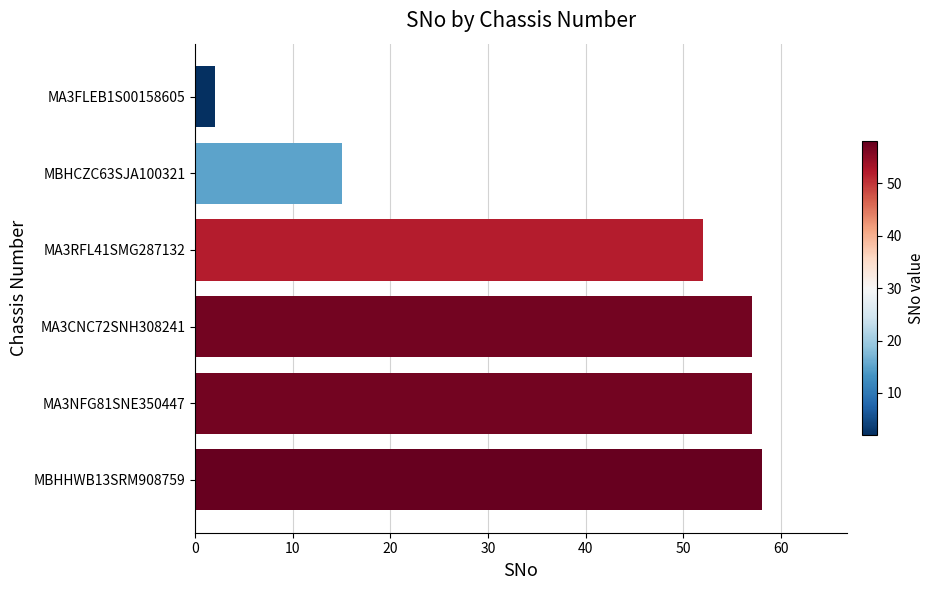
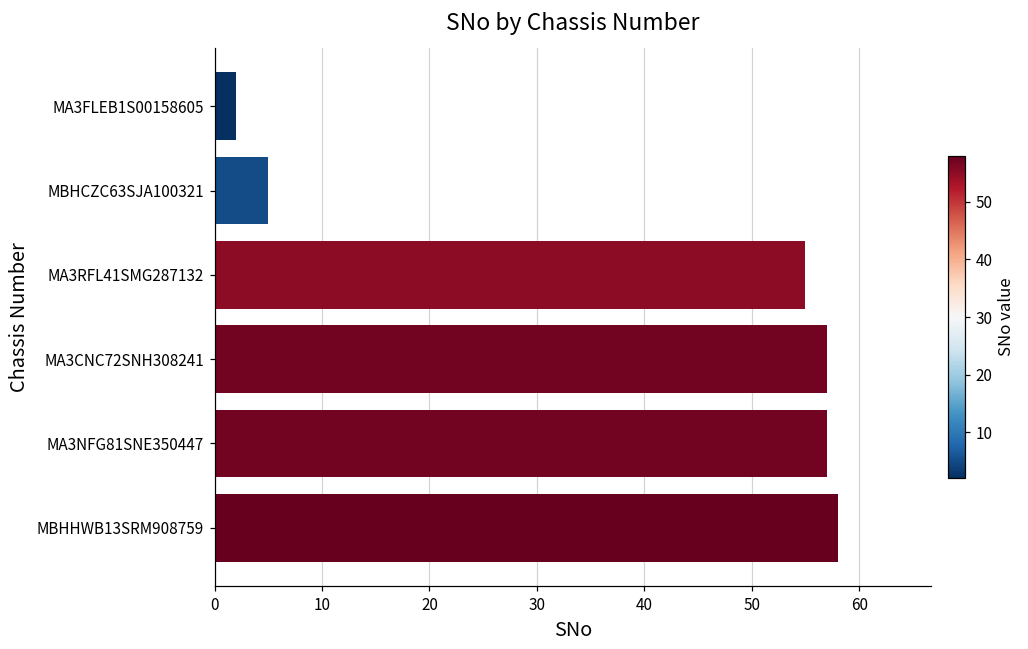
MBHCZC63SJA100321: 15 -> 5
MA3RFL41SMG287132: 52 -> 55
